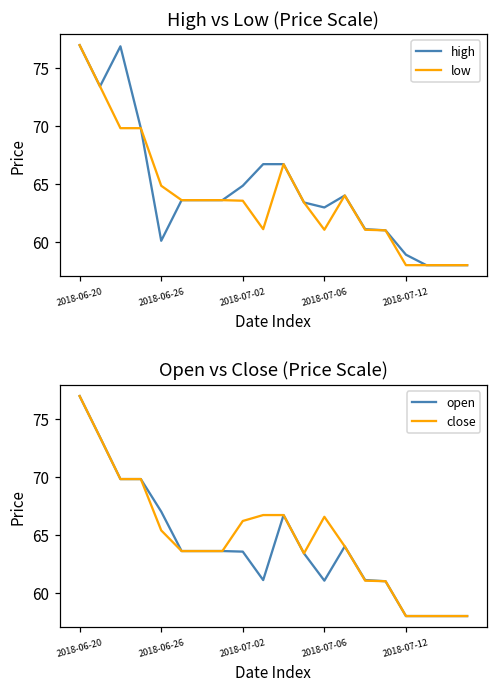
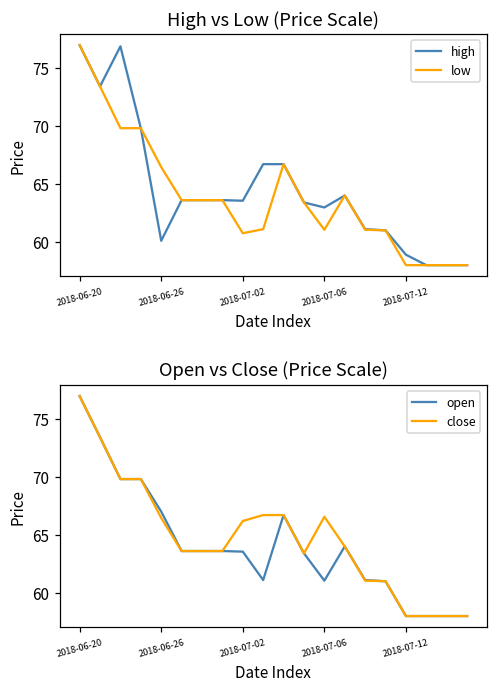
High vs Low (Price Scale), low, 2018-06-26: 64.8 -> 66.5
High vs Low (Price Scale), high, 2018-07-02: 64.8 -> 63.6
High vs Low (Price Scale), low, 2018-07-02: 63.6 -> 60.8
Open vs Close (Price Scale), close, 2018-06-26: 65.4 -> 66.5
